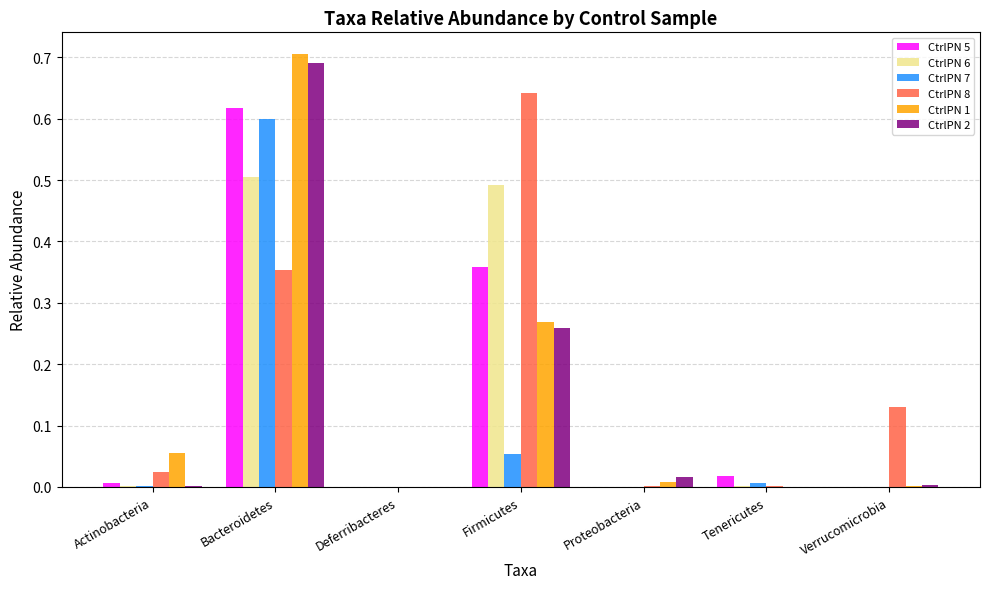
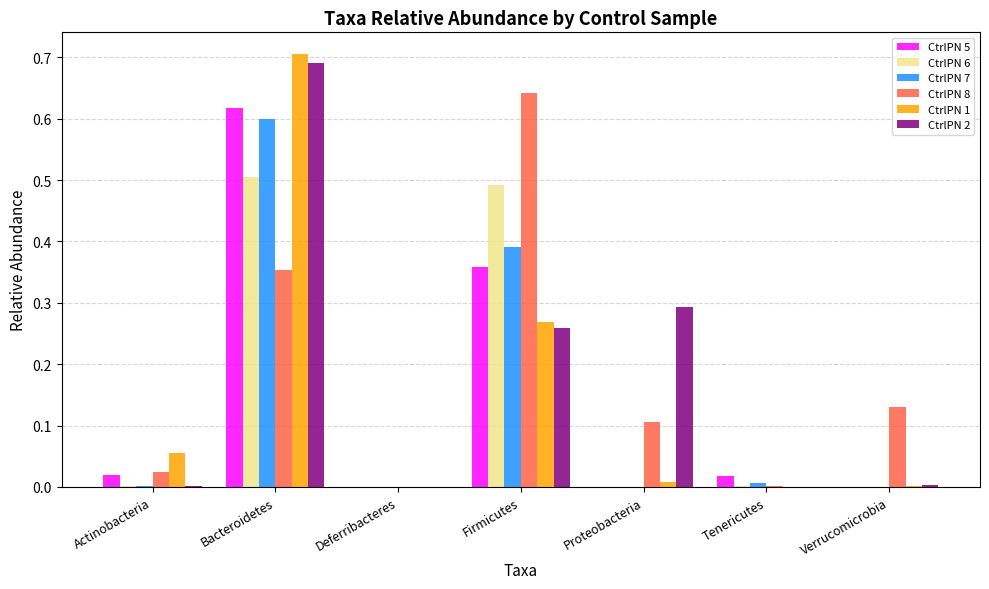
CtrlPN 5, Actinobacteria: 0.01 -> 0.02
CtrlPN 7, Firmicutes: 0.05 -> 0.39
CtrlPN 8, Proteobacteria: 0.00 -> 0.11
CtrlPN 2, Proteobacteria: 0.02 -> 0.29
